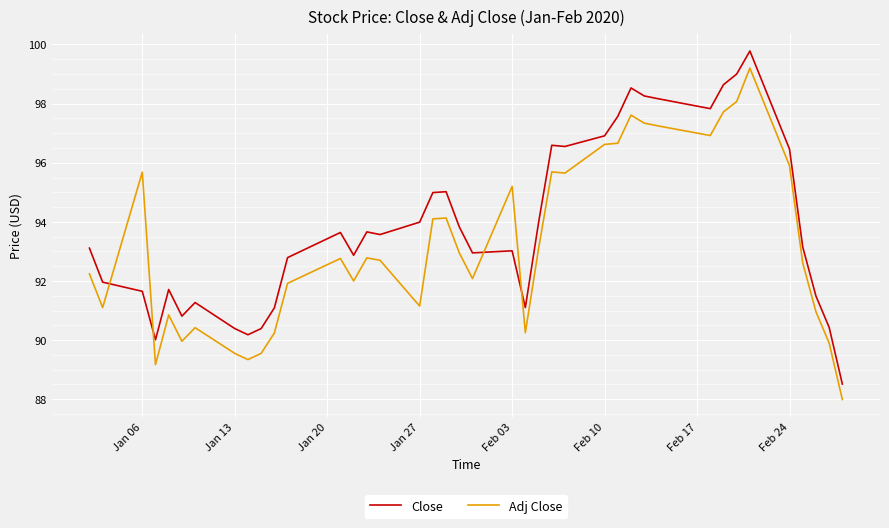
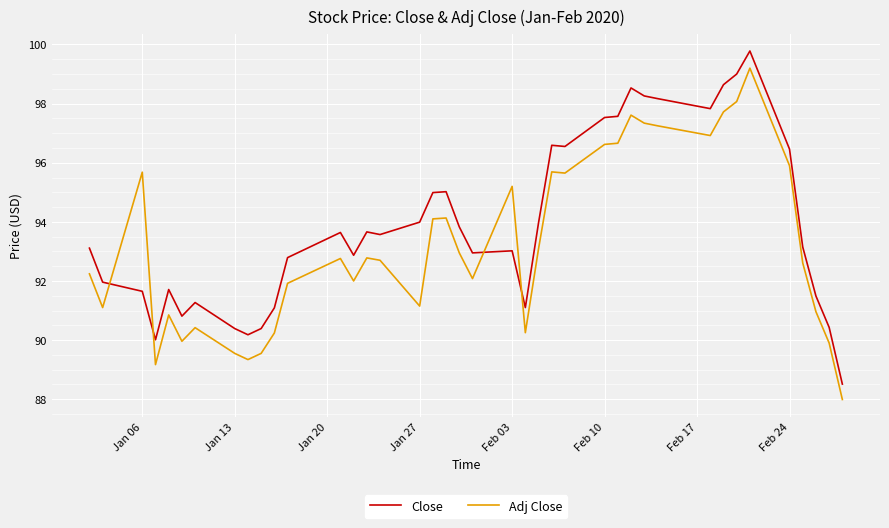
Close, Feb 10: 96.9 -> 97.5
